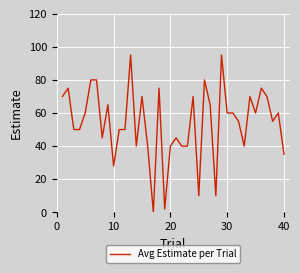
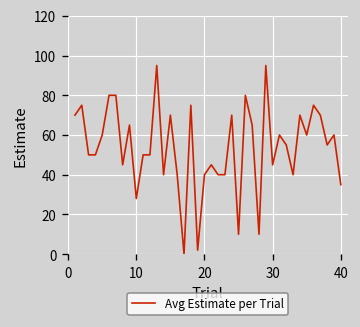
30: 60 -> 45
